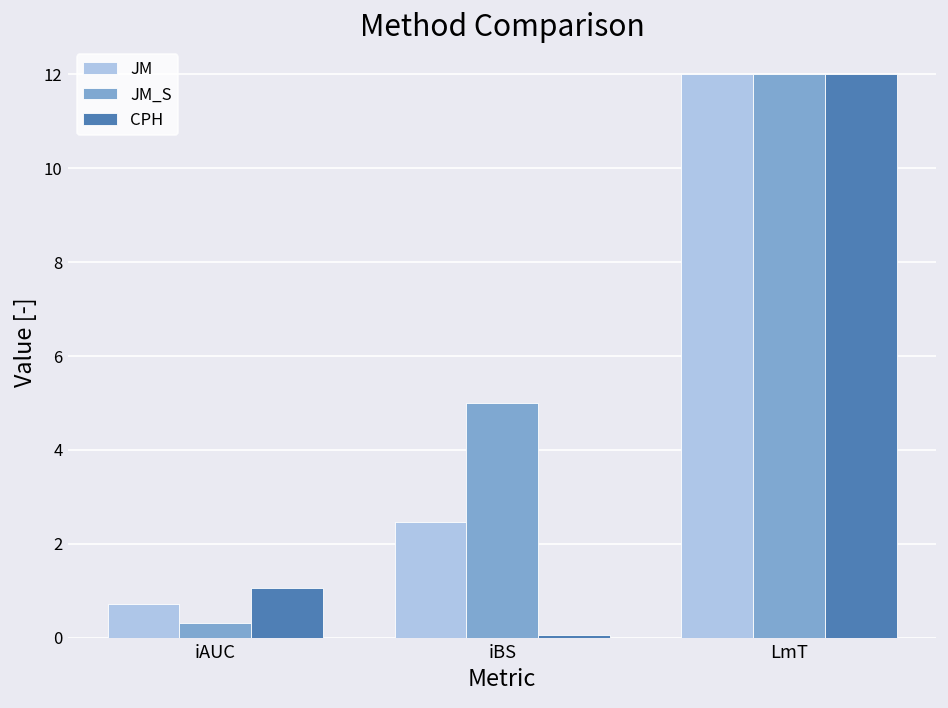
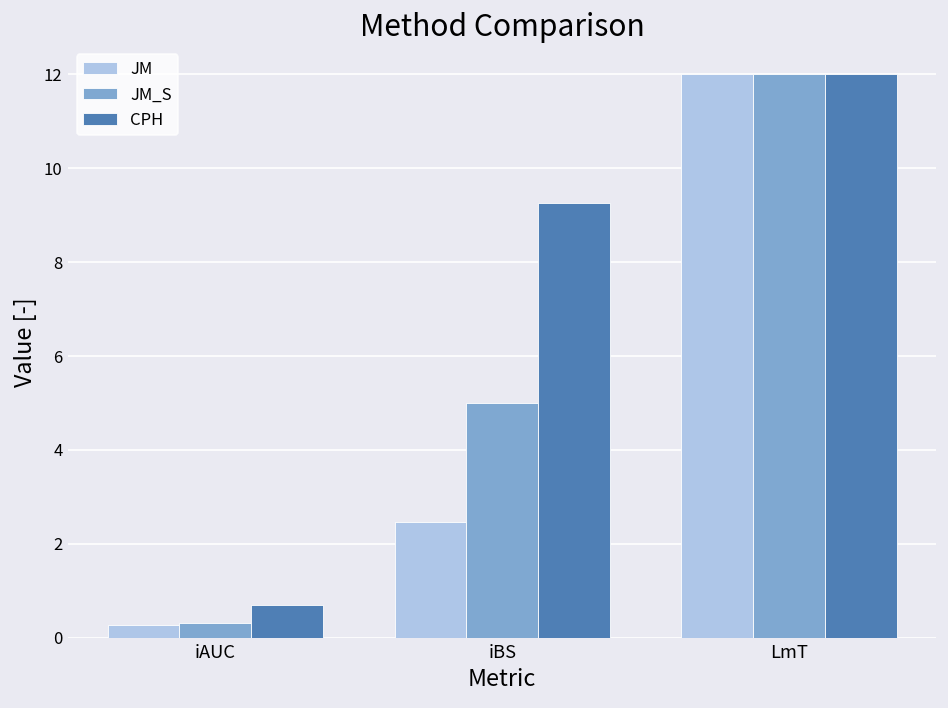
JM, iAUC: 0.7 -> 0.3
CPH, iAUC: 1.1 -> 0.7
CPH, iBS: 0.1 -> 9.3
